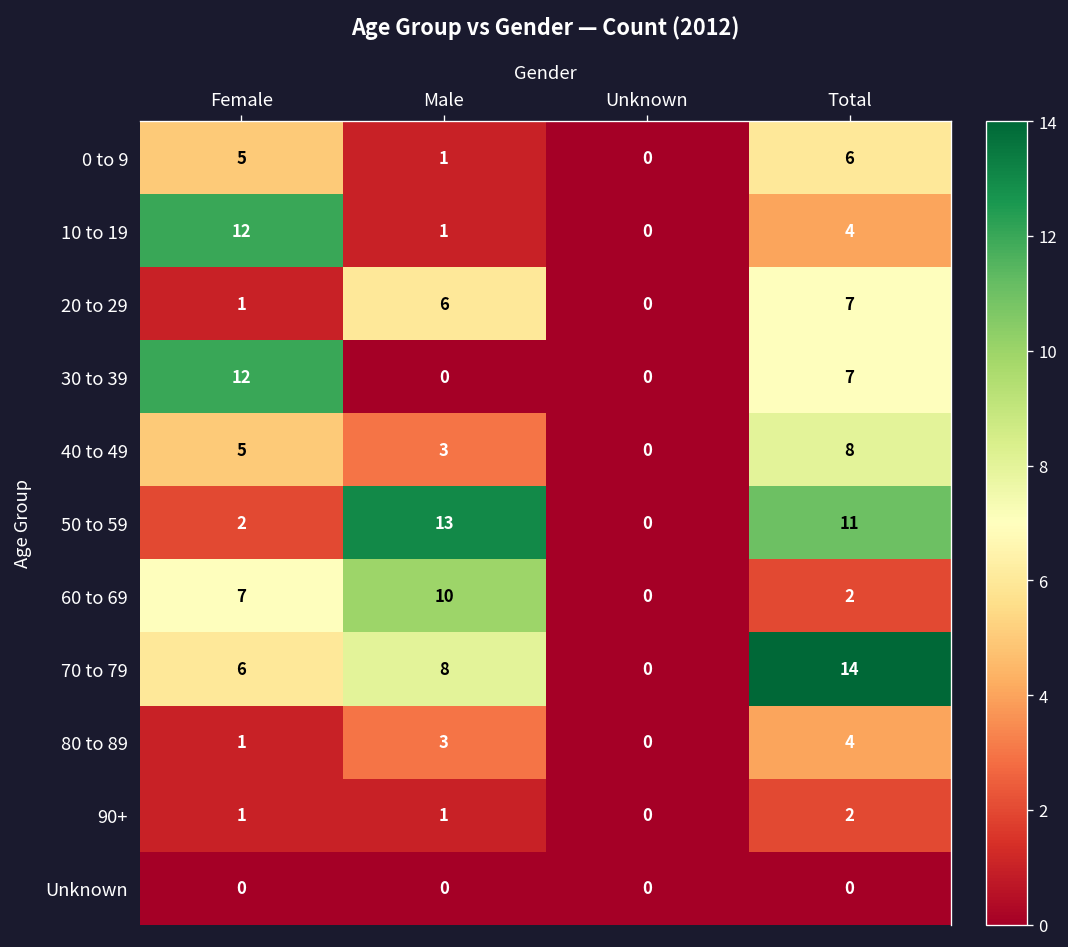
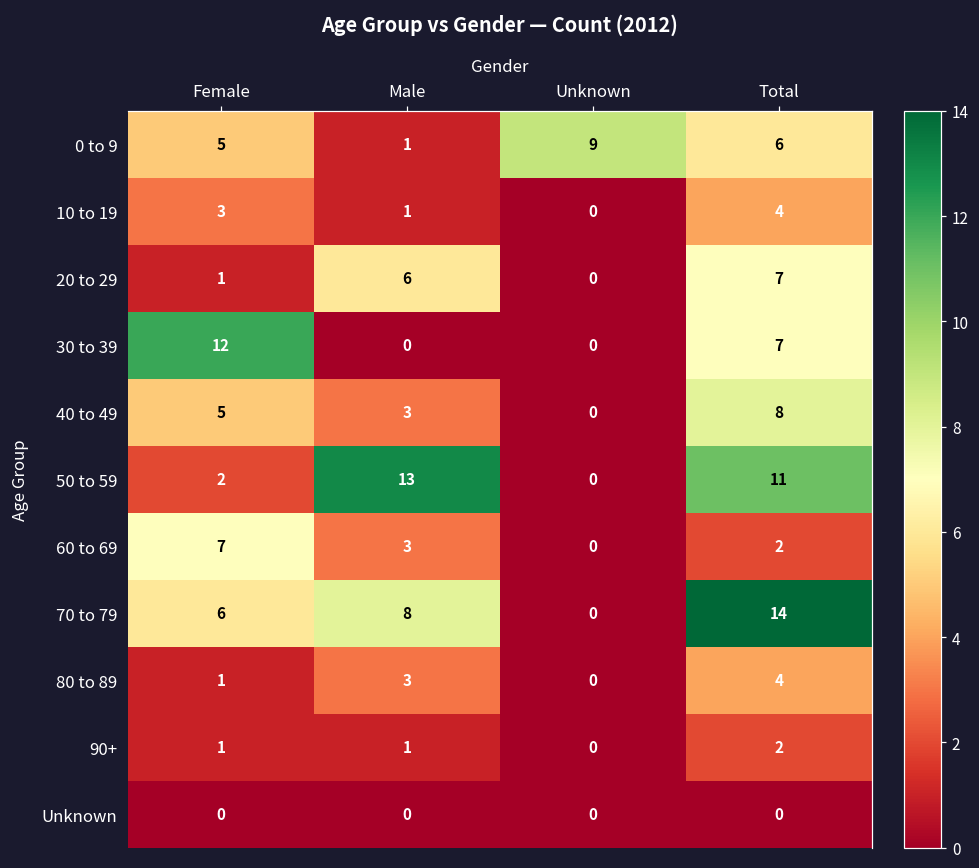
0 to 9, Unknown: 0 -> 9
10 to 19, Female: 12 -> 3
60 to 69, Male: 10 -> 3
